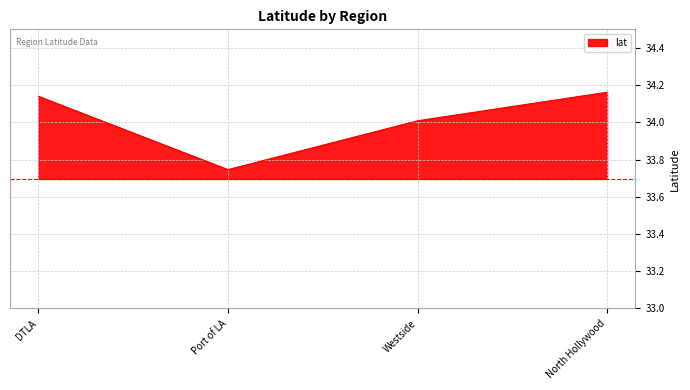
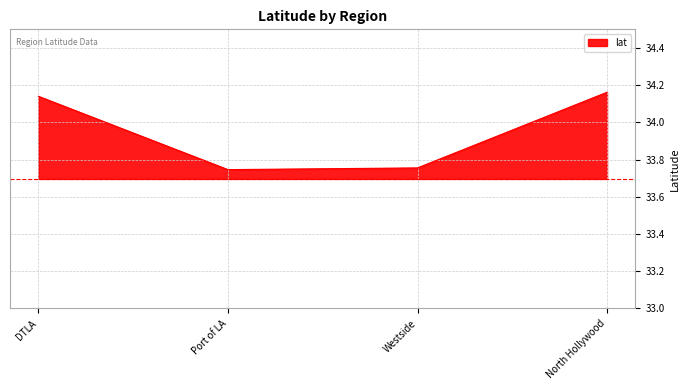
Westside: 34.01 -> 33.76
